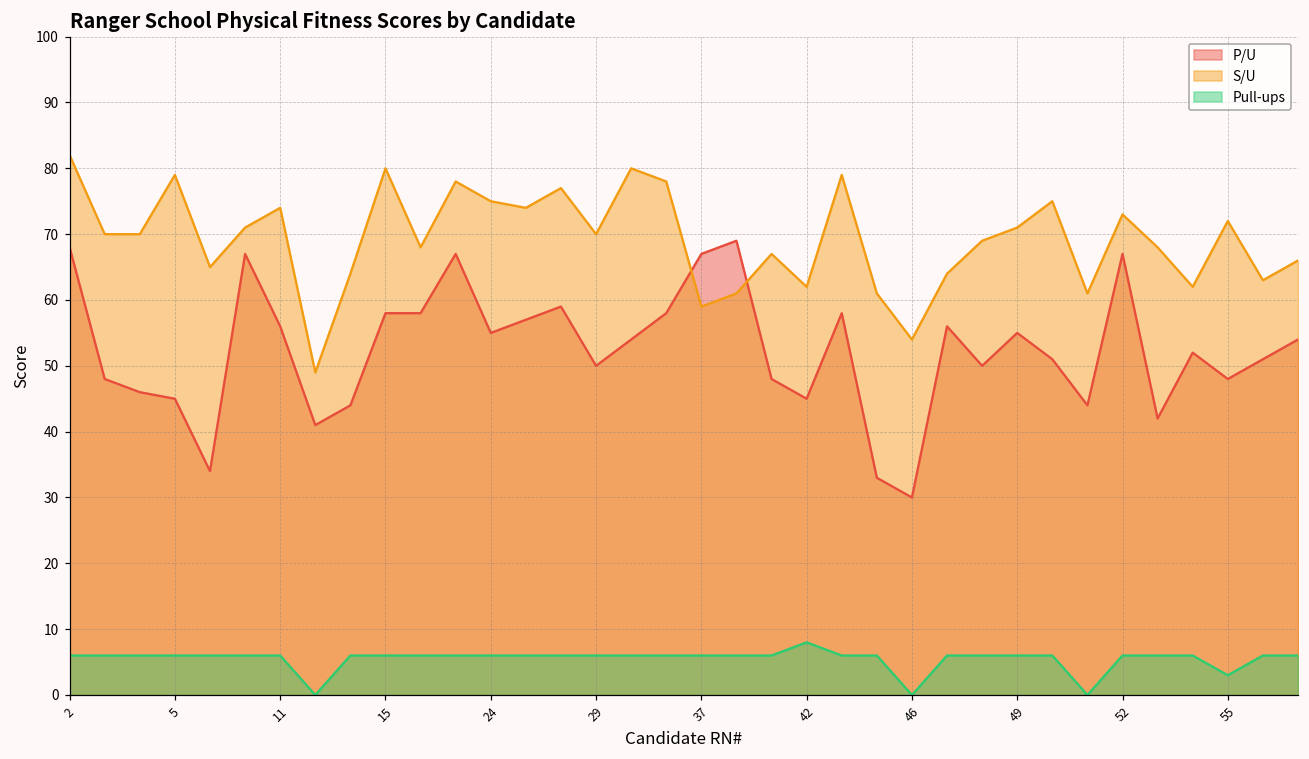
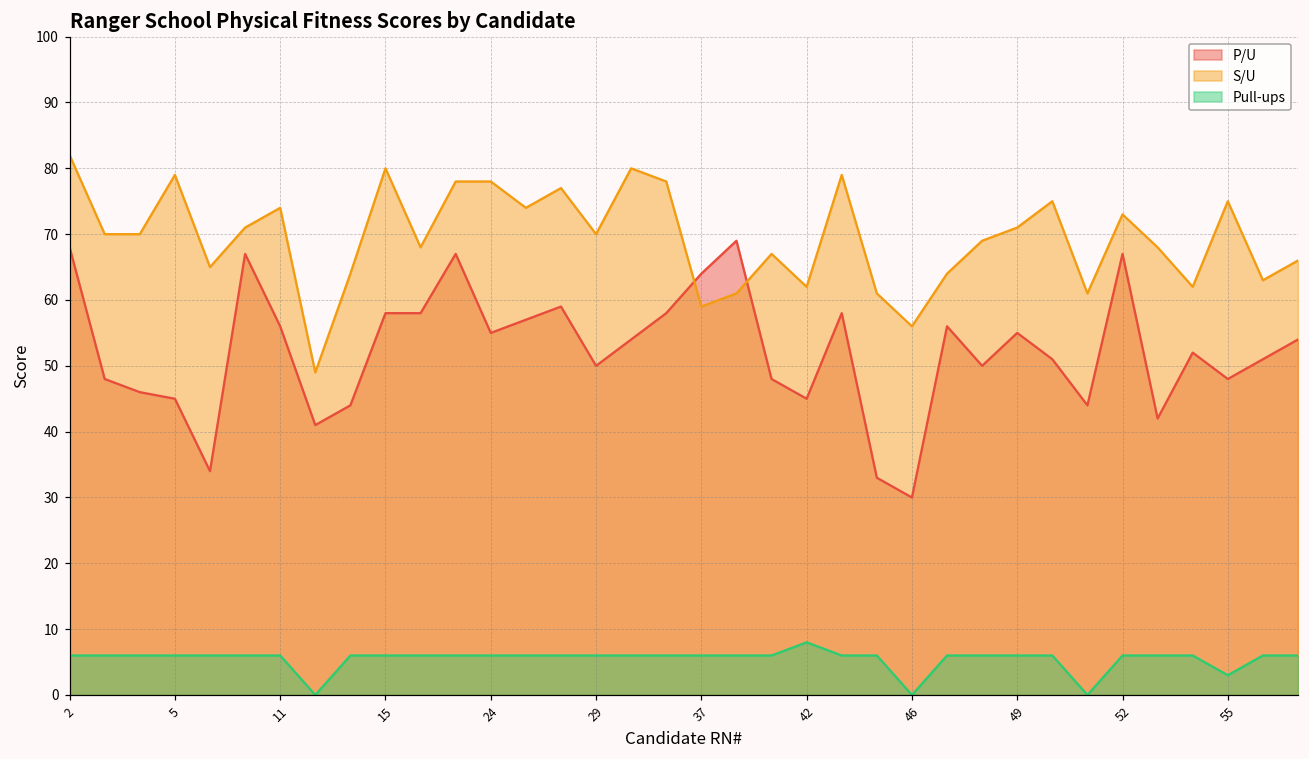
S/U, 24: 75 -> 78
P/U, 37: 67 -> 64
S/U, 46: 54 -> 56
S/U, 55: 72 -> 75
